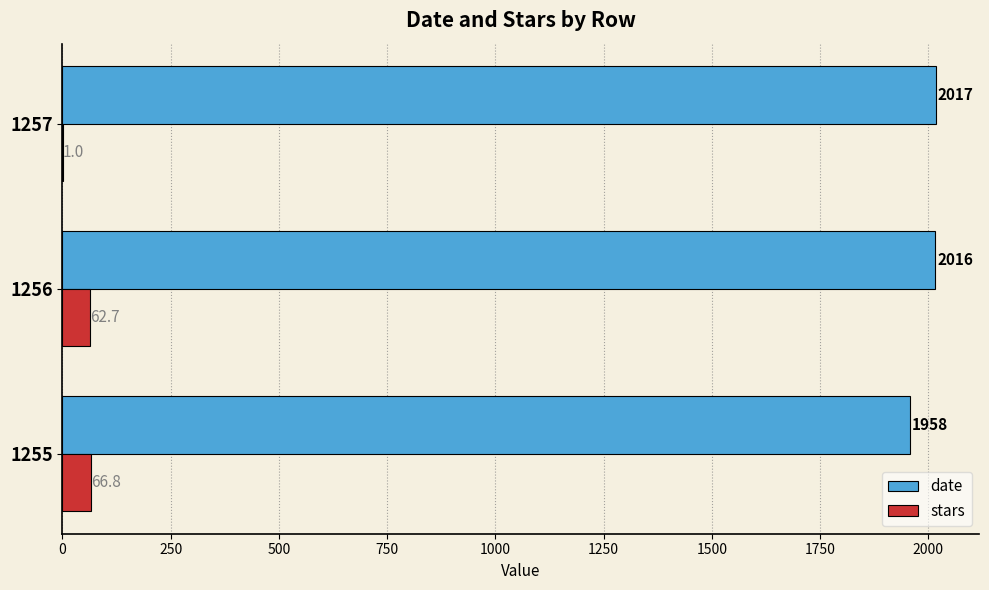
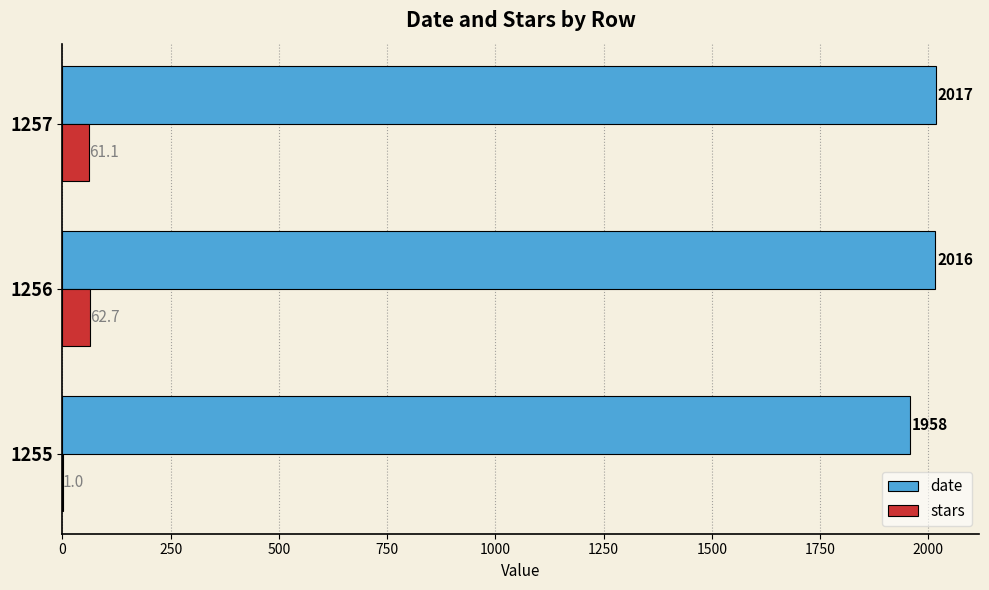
stars, 1257: 1.0 -> 61.1
stars, 1255: 66.8 -> 1.0
